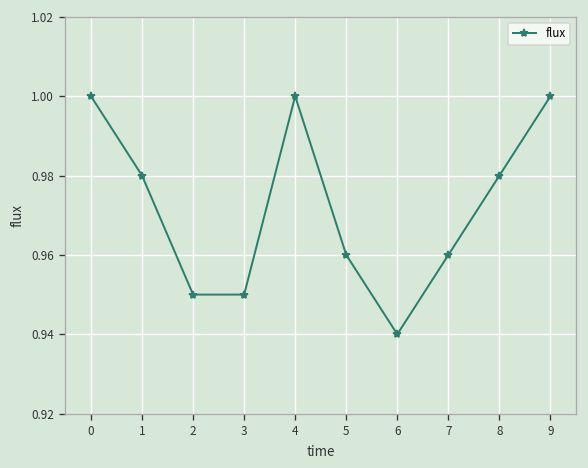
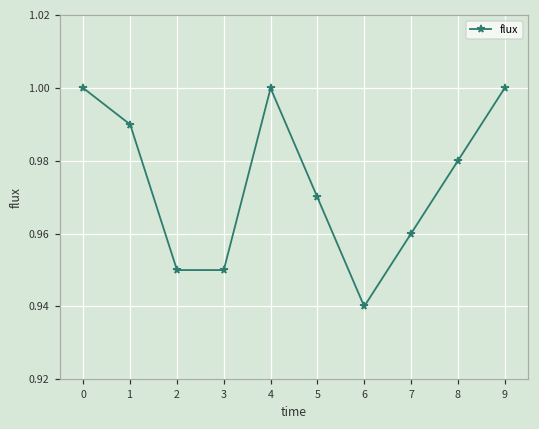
1: 0.98 -> 0.99
5: 0.96 -> 0.97
